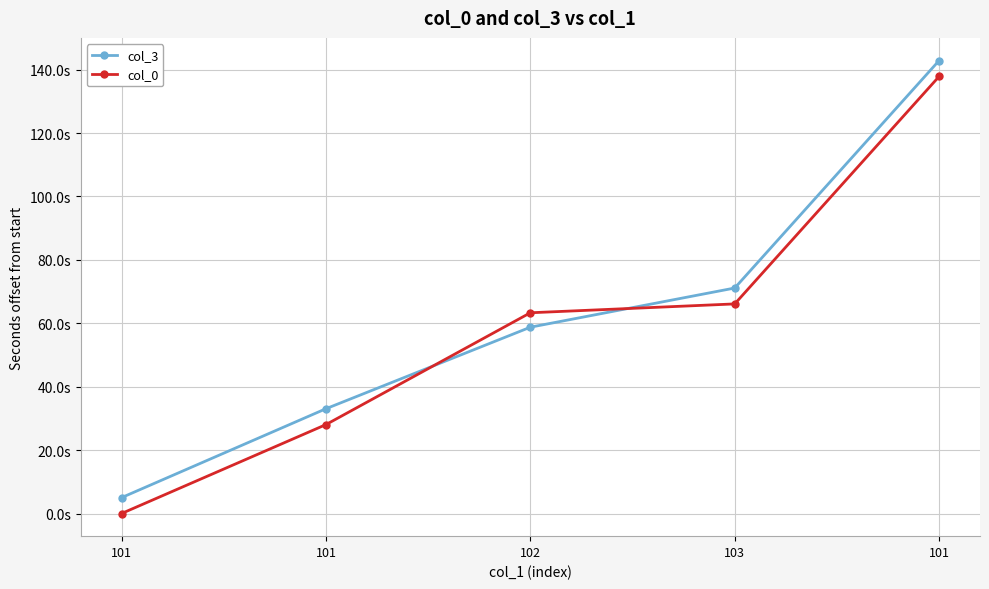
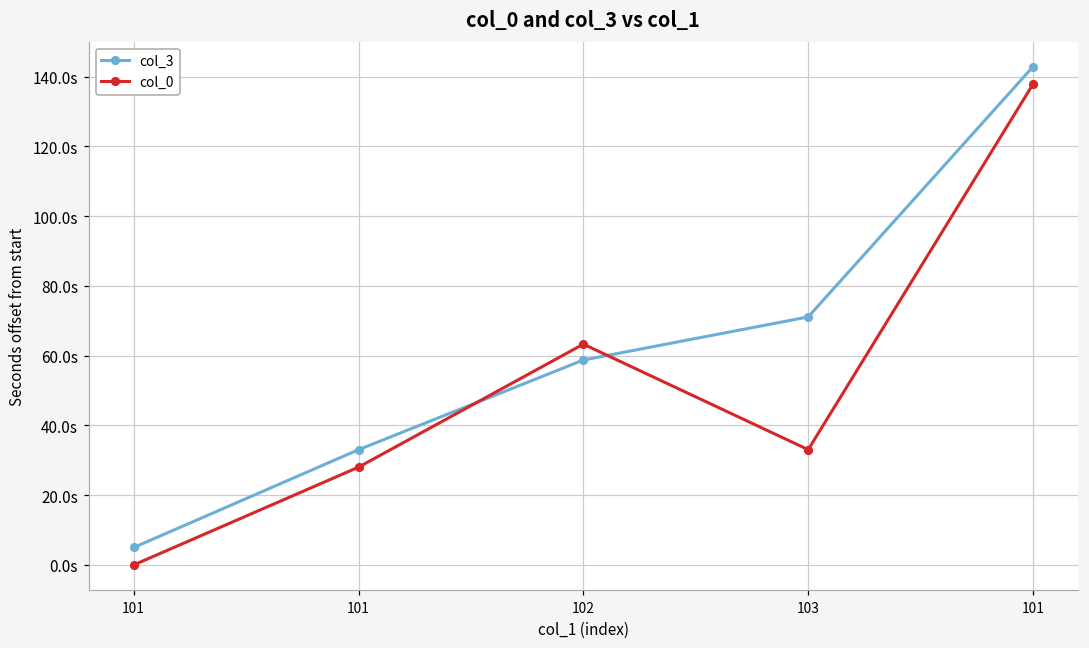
col_0, 103: 66s -> 33s
